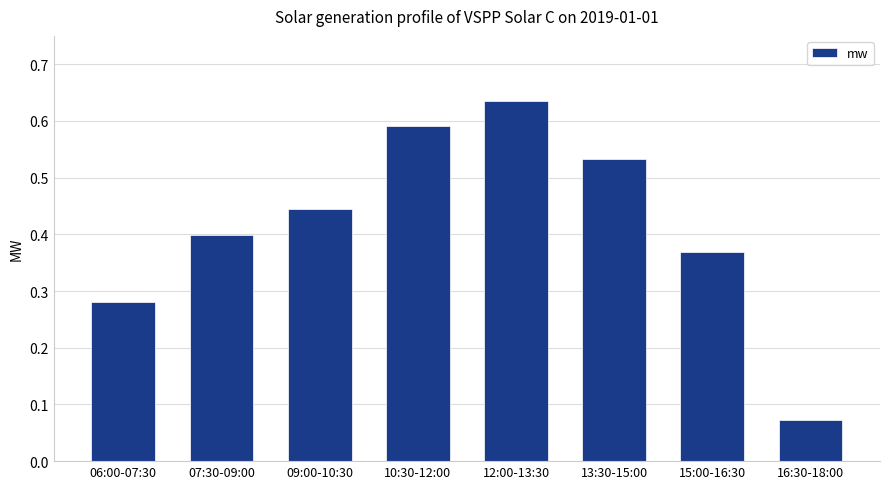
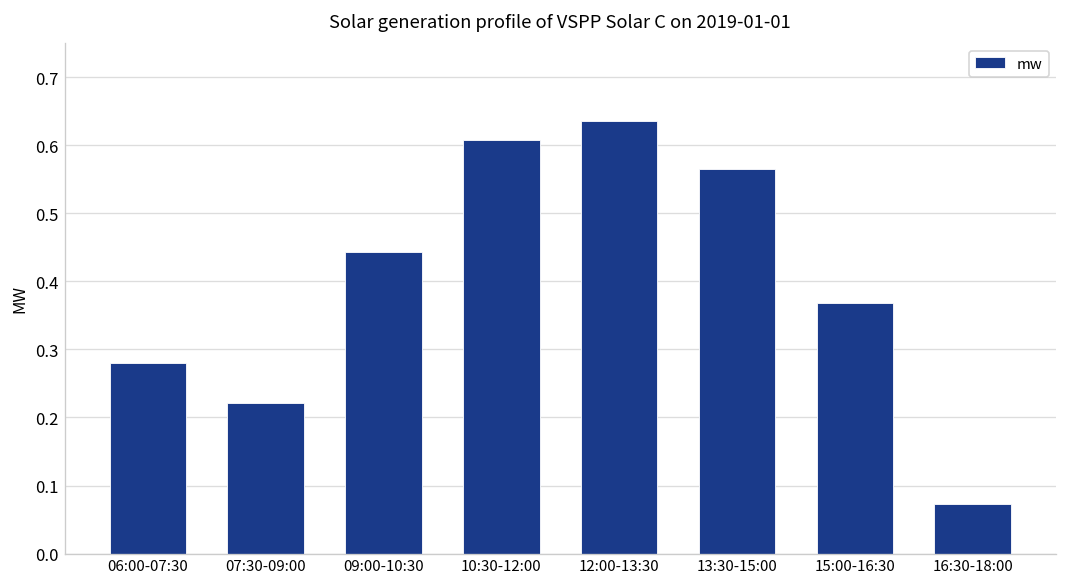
07:30-09:00: 0.40 -> 0.22
10:30-12:00: 0.59 -> 0.61
13:30-15:00: 0.53 -> 0.57
